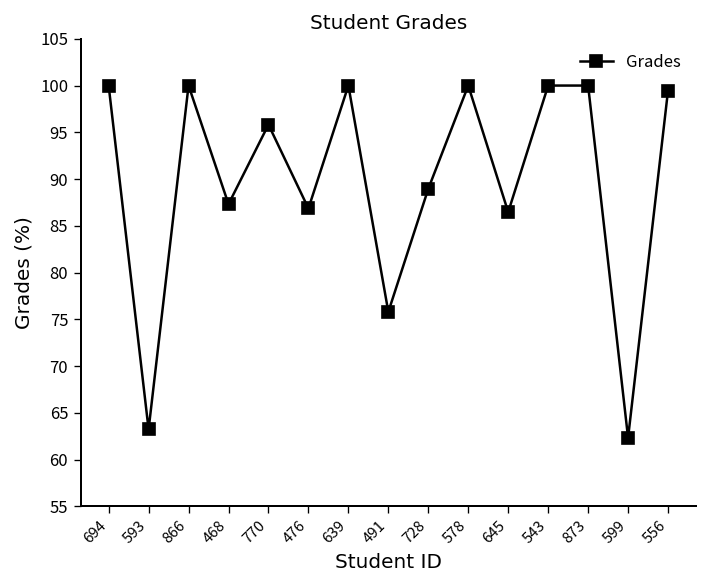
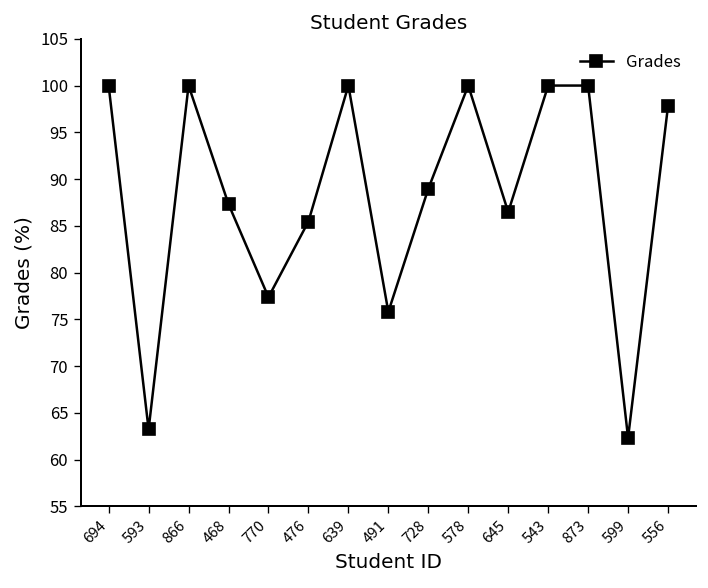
770: 96 -> 77
476: 87 -> 85
556: 99 -> 98
